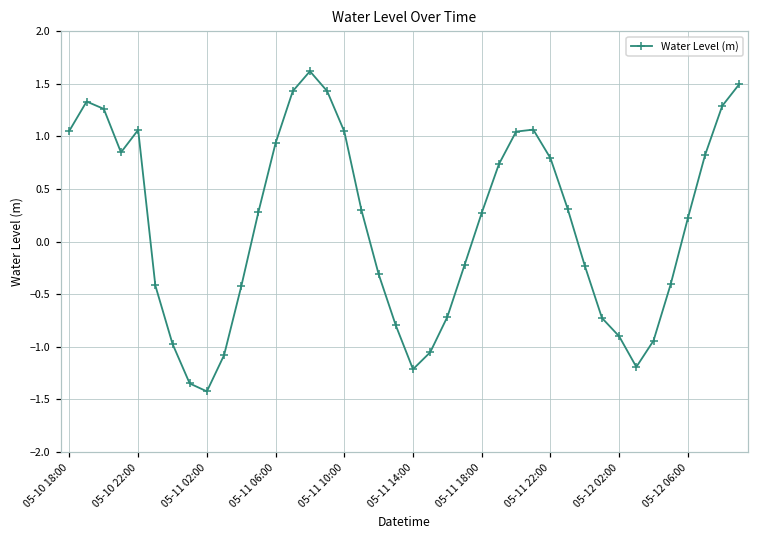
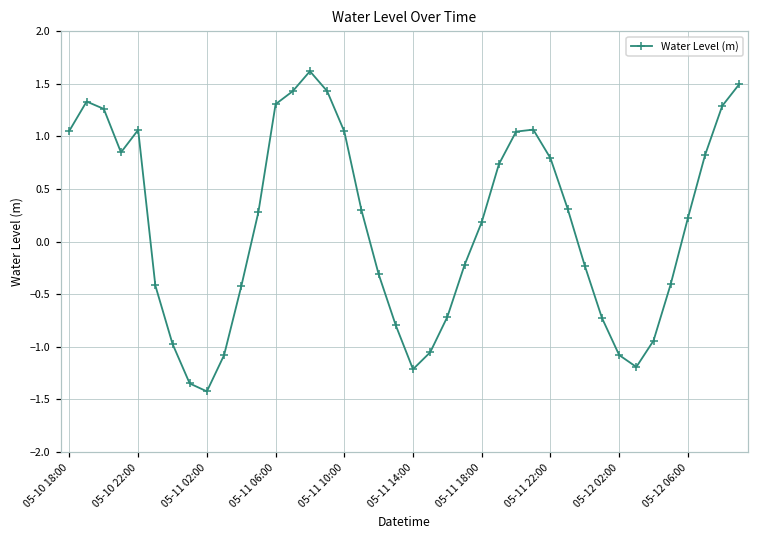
05-11 06:00: 0.9 -> 1.3
05-11 18:00: 0.3 -> 0.2
05-12 02:00: -0.9 -> -1.1
